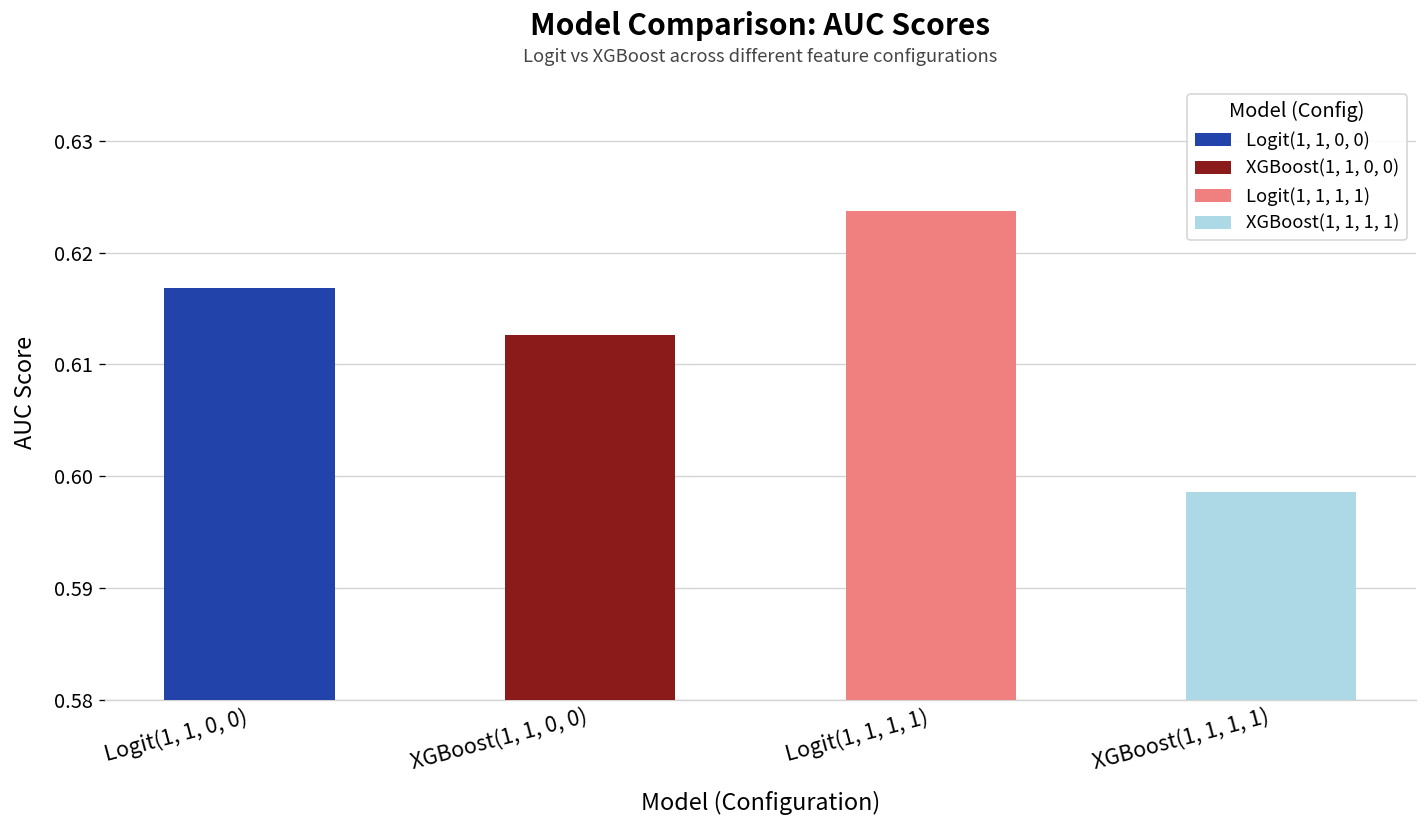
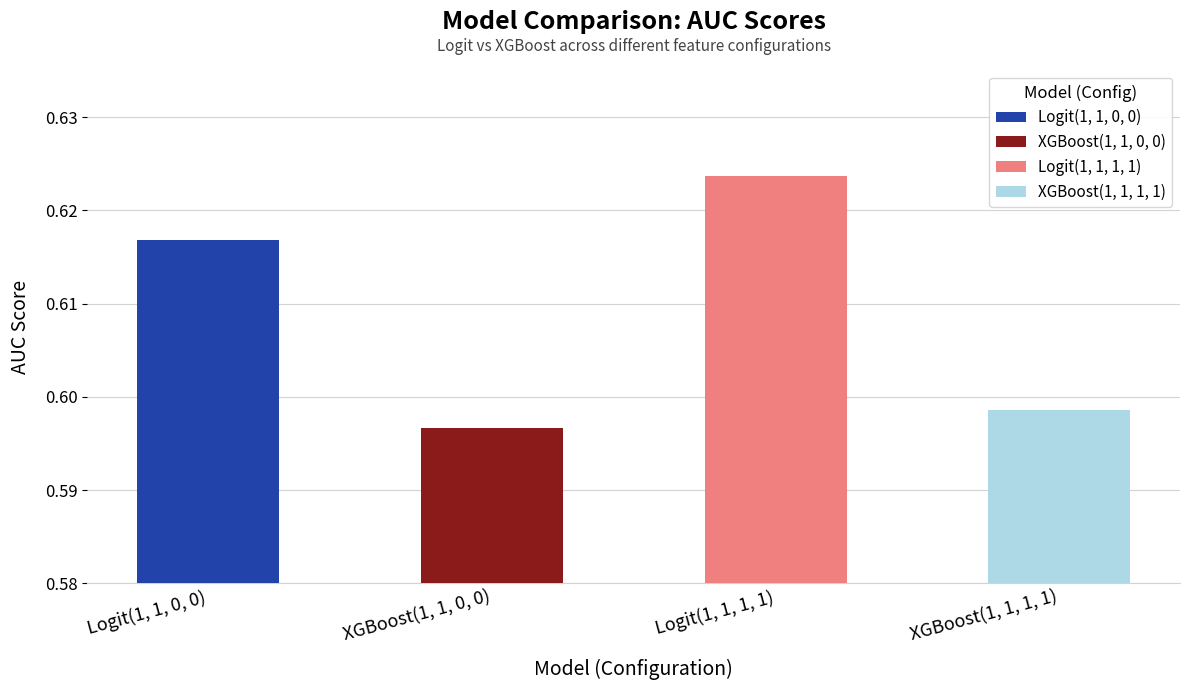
XGBoost(1, 1, 0, 0): 0.613 -> 0.597
